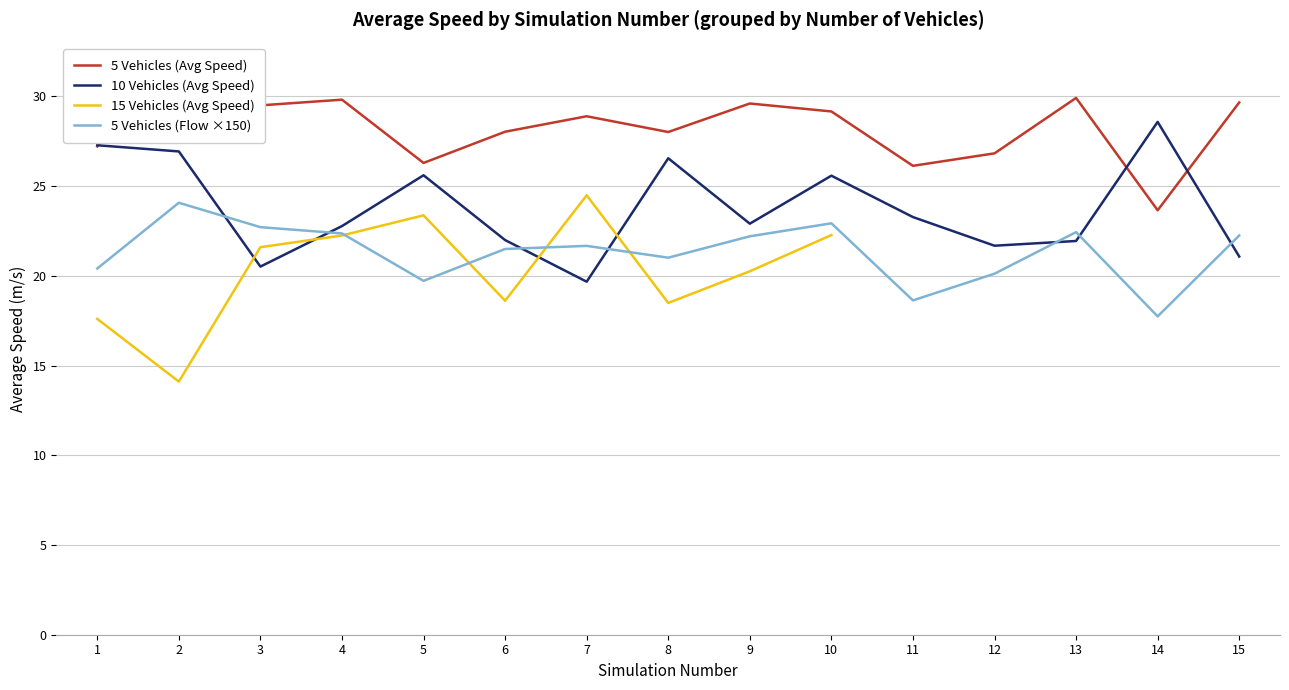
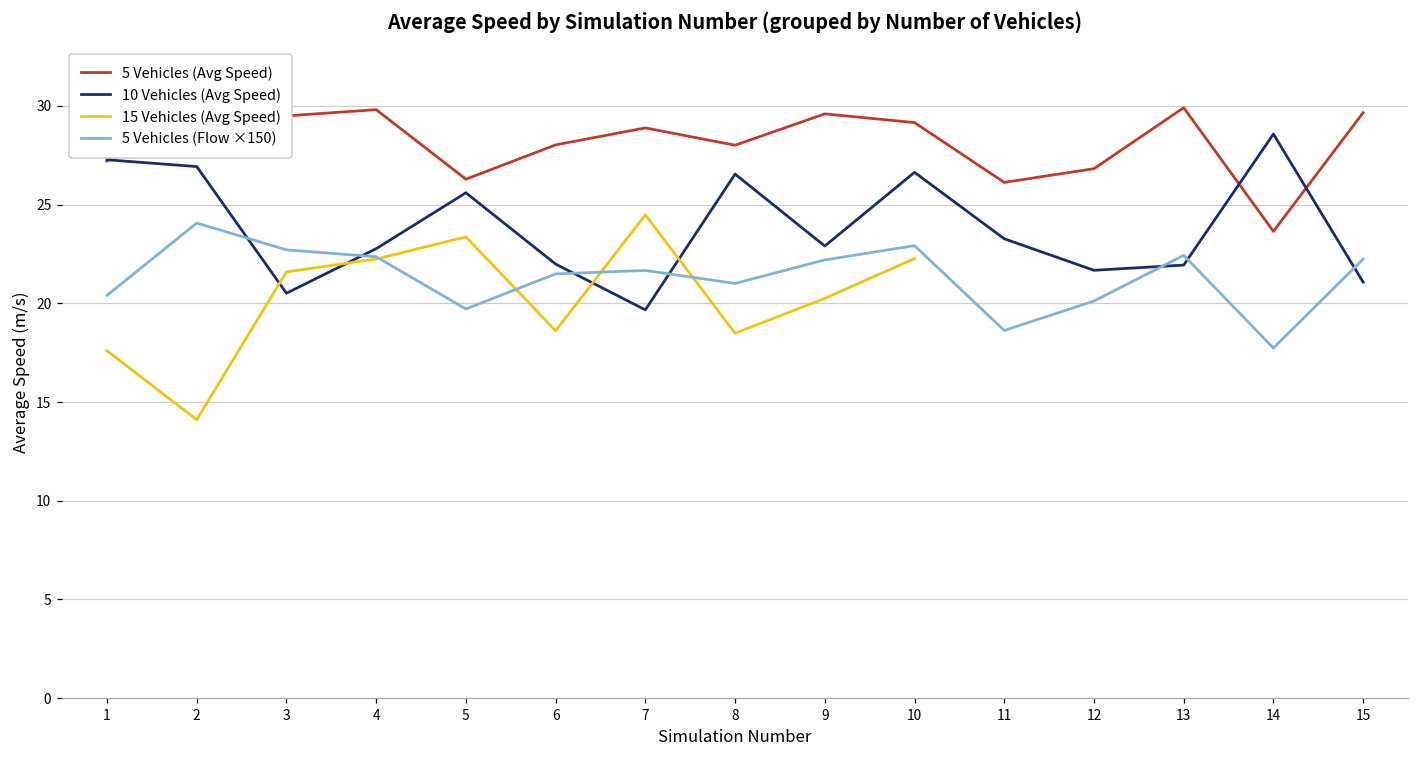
10 Vehicles (Avg Speed), 10: 25.6 -> 26.6
